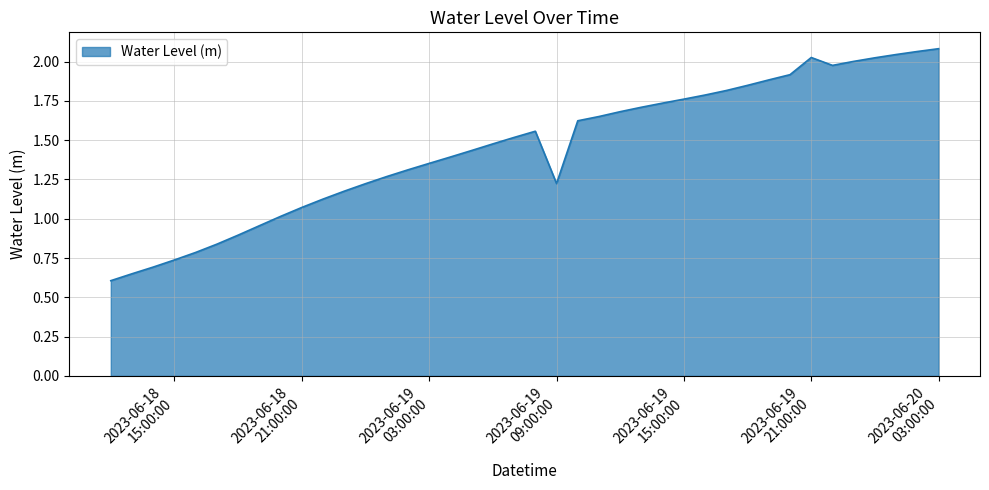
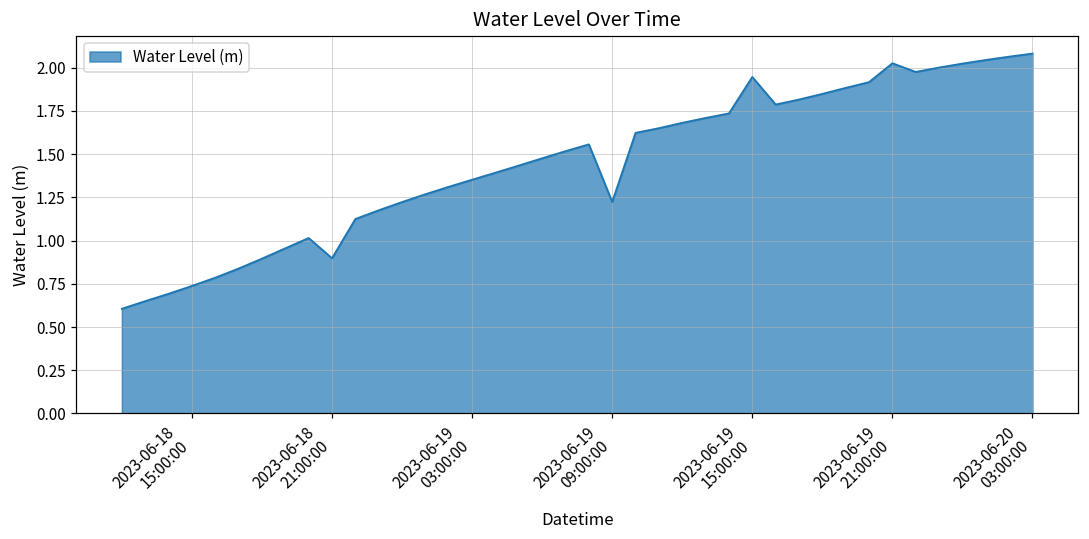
2023-06-18 21:00:00: 1.07 -> 0.90
2023-06-19 15:00:00: 1.76 -> 1.95
